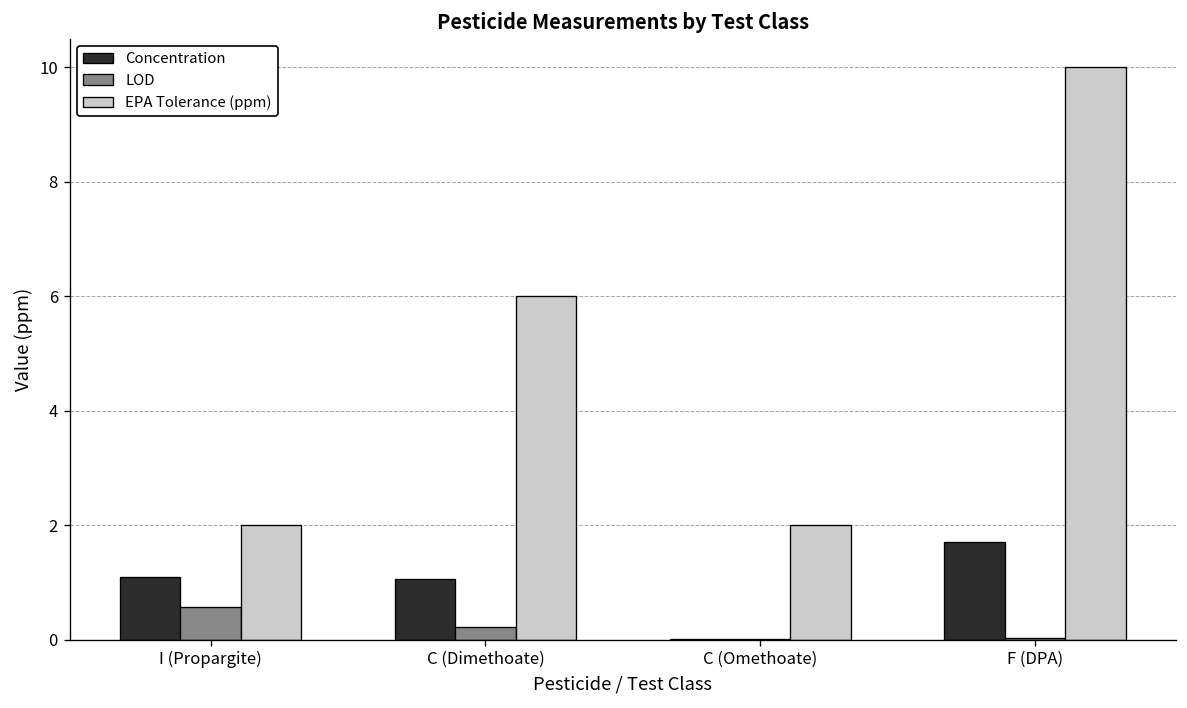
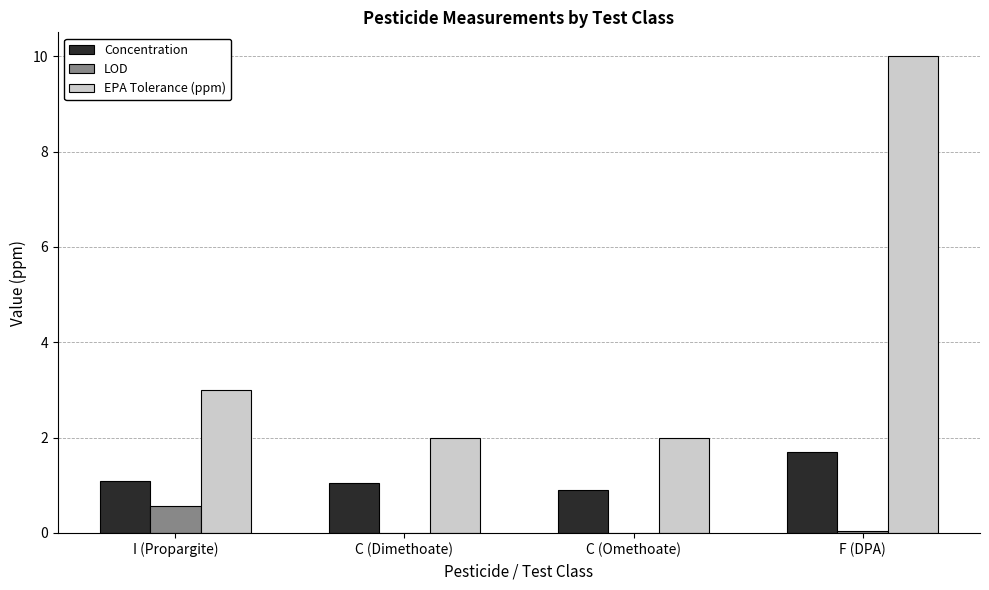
EPA Tolerance (ppm), I (Propargite): 2 -> 3
LOD, C (Dimethoate): 0.2 -> 0.0
EPA Tolerance (ppm), C (Dimethoate): 6 -> 2
Concentration, C (Omethoate): 0.0 -> 0.9
